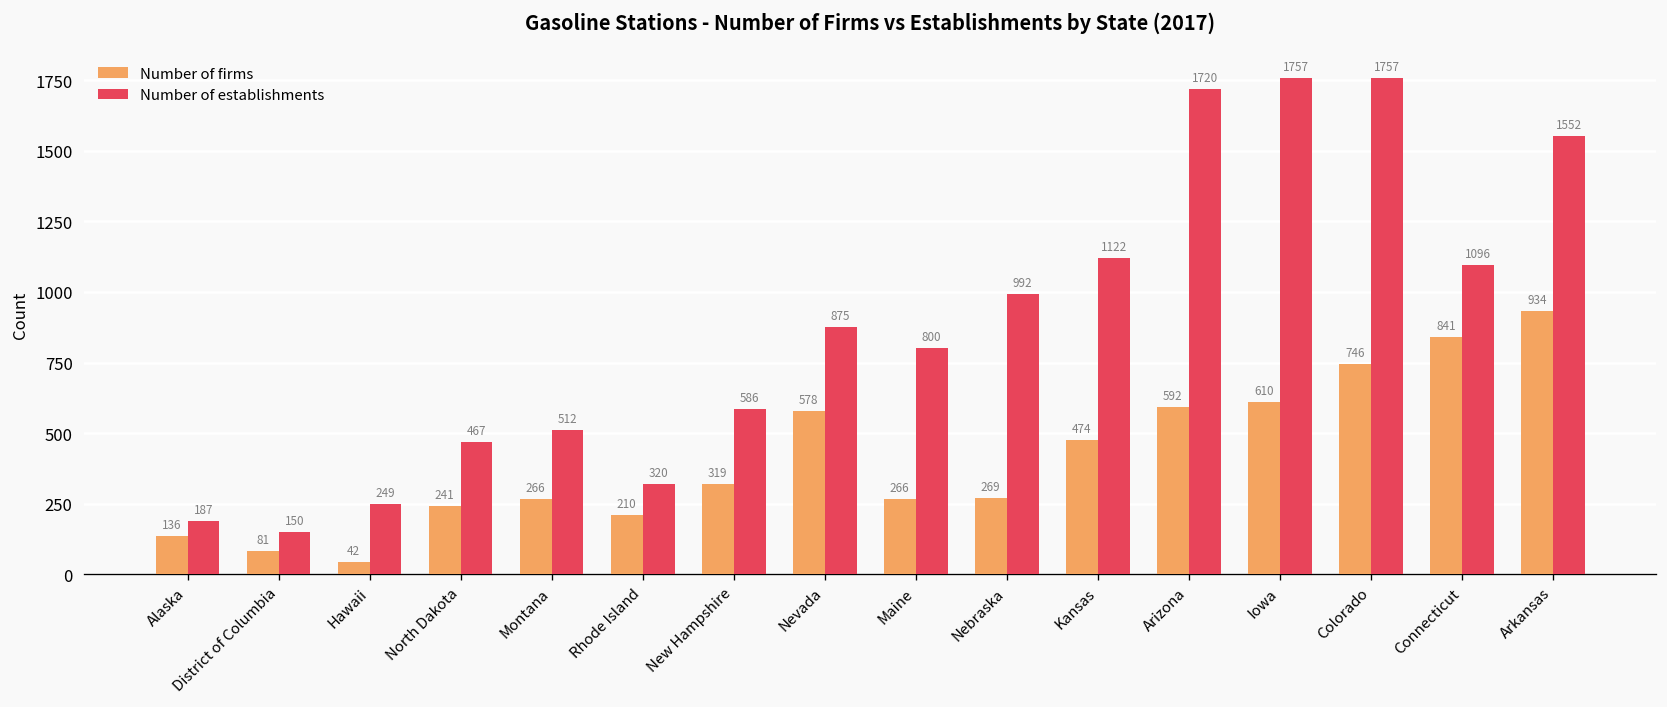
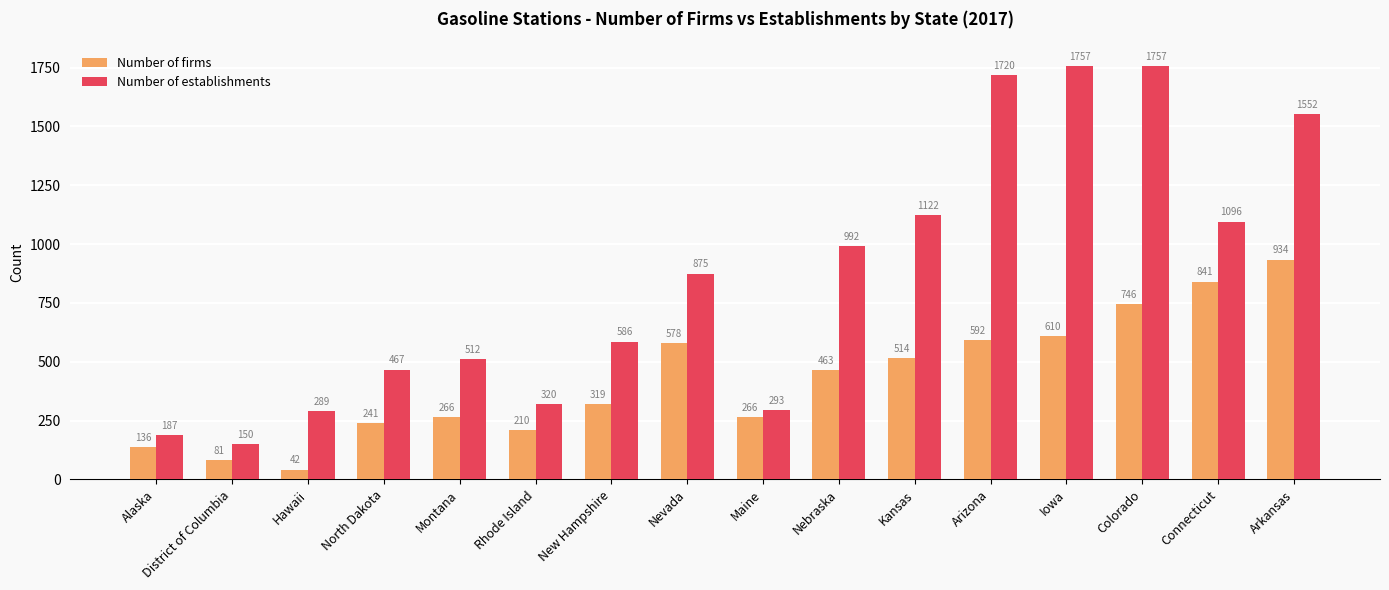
Number of establishments, Hawaii: 249 -> 289
Number of establishments, Maine: 800 -> 293
Number of firms, Nebraska: 269 -> 463
Number of firms, Kansas: 474 -> 514
